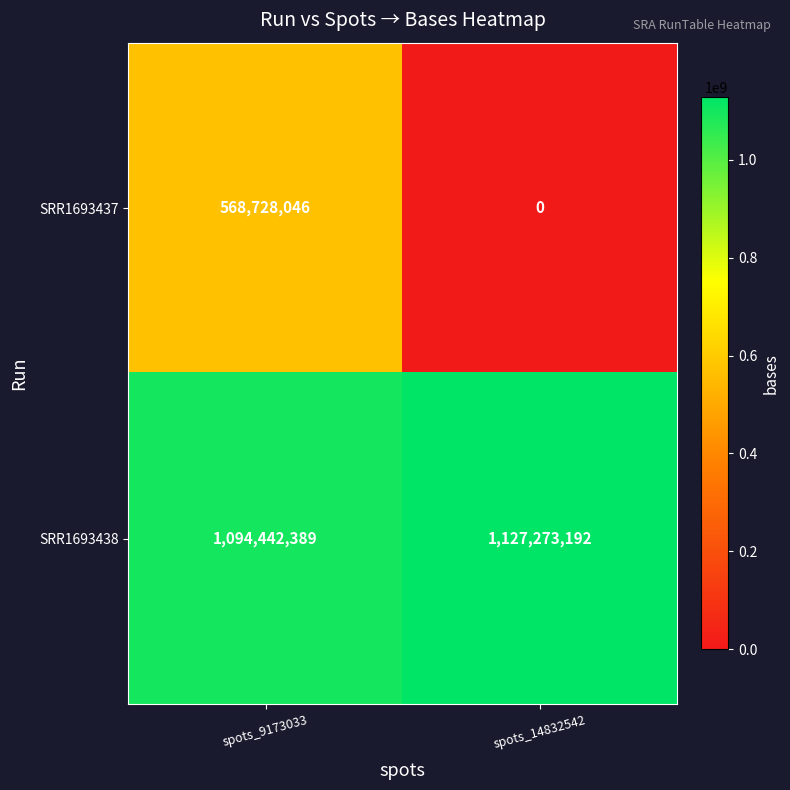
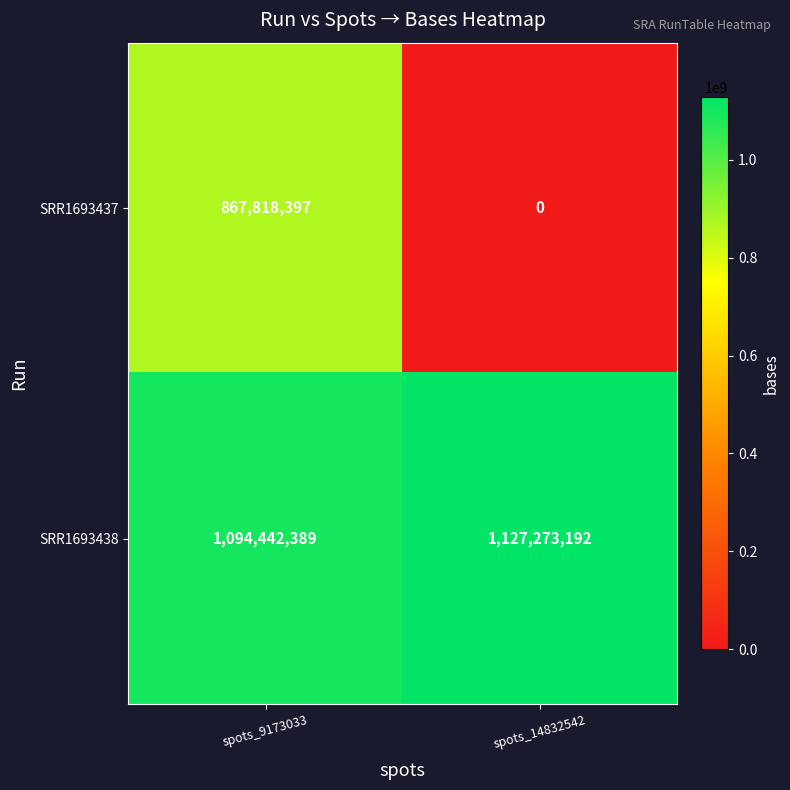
SRR1693437, spots_9173033: 568,728,046 -> 867,818,397
